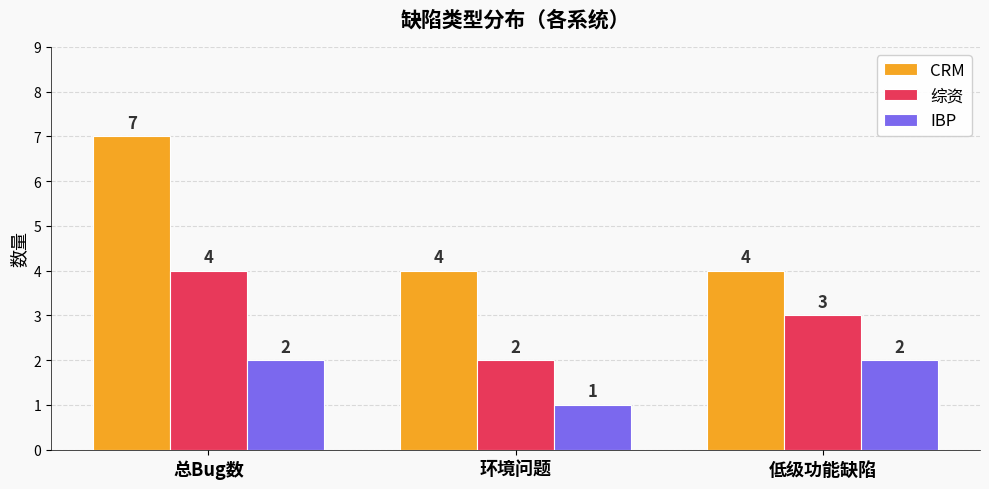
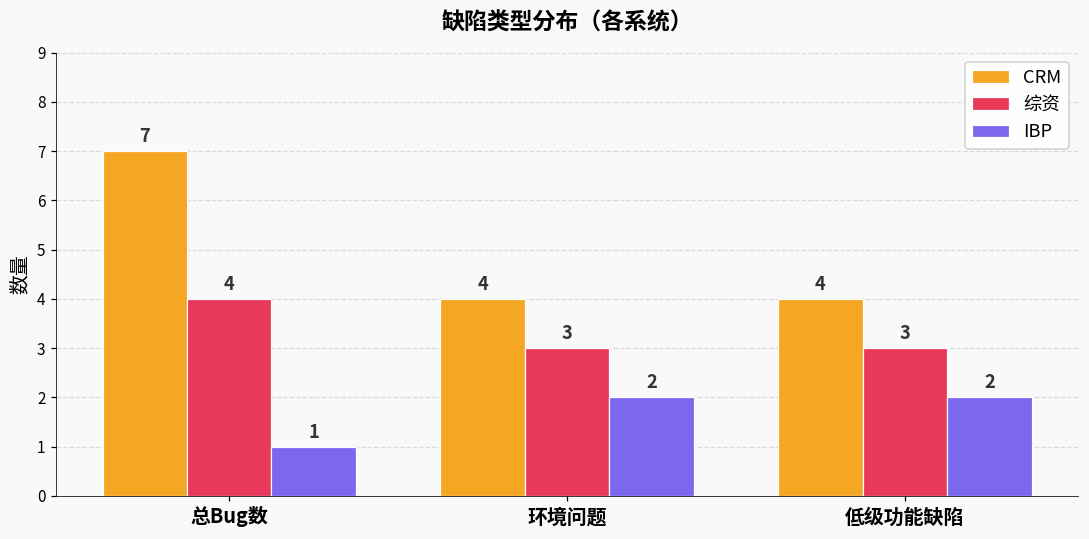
IBP, 总Bug数: 2 -> 1
综资, 环境问题: 2 -> 3
IBP, 环境问题: 1 -> 2
